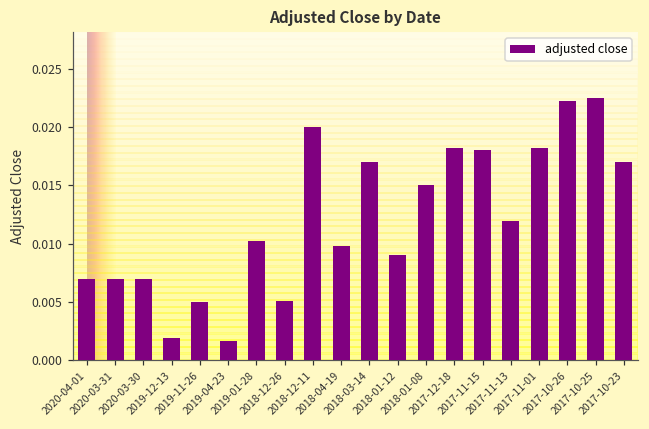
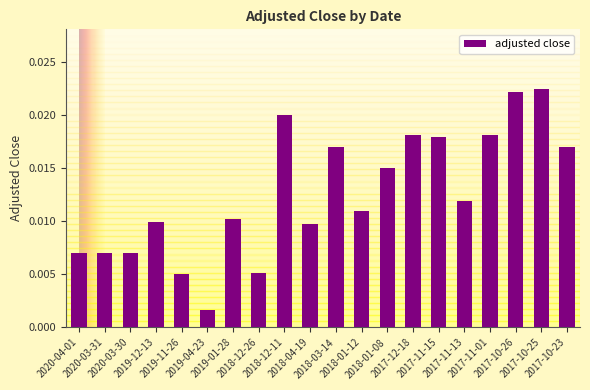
2019-12-13: 0.0019 -> 0.0099
2018-01-12: 0.009 -> 0.011
